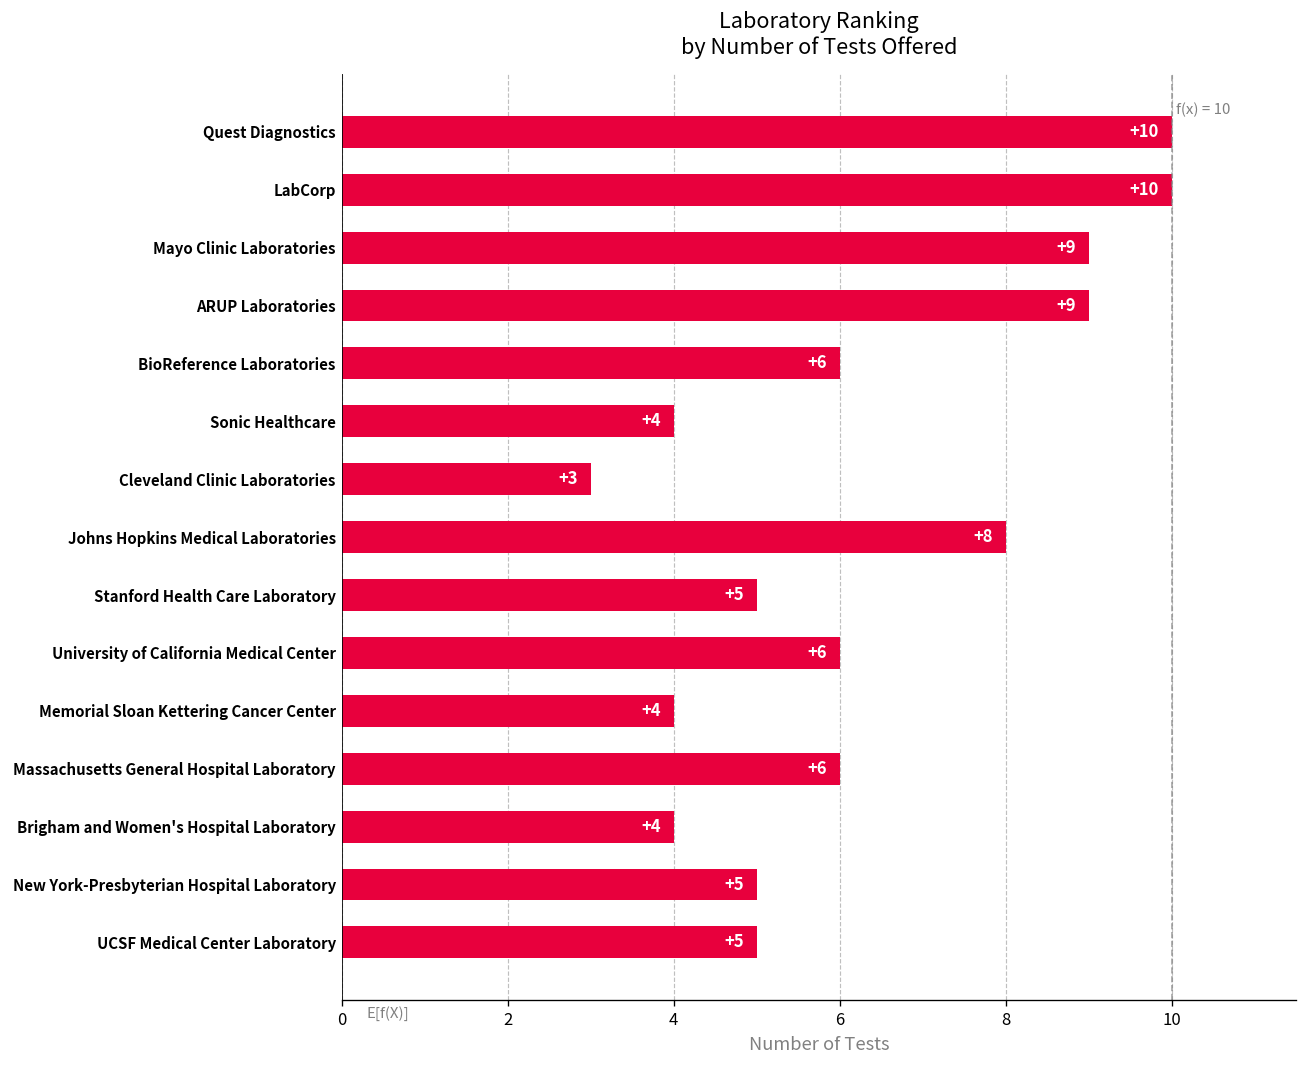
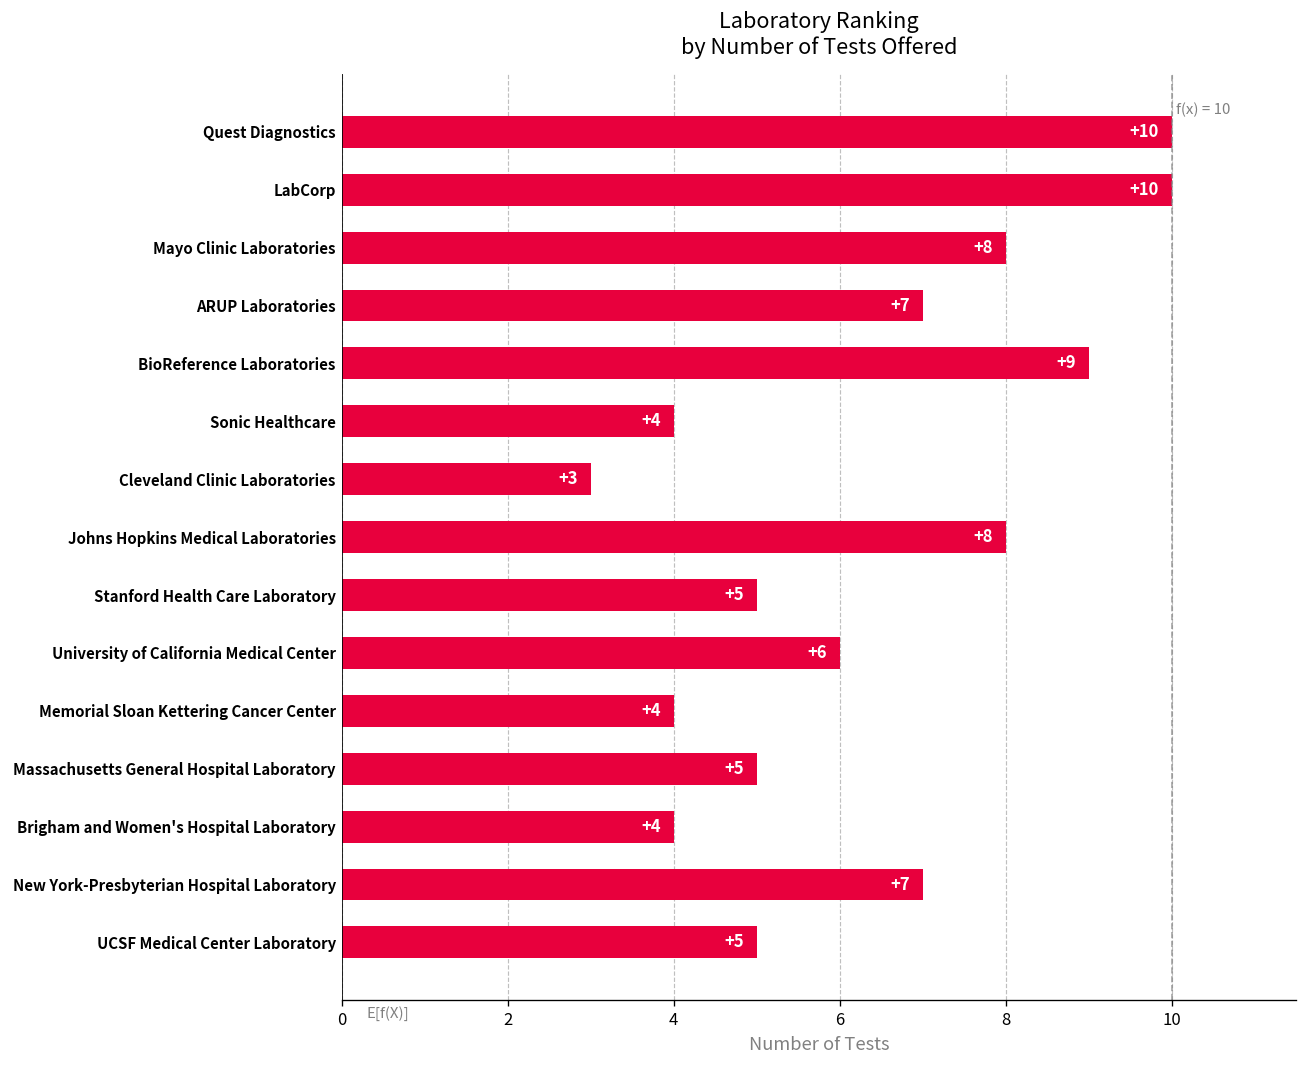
Mayo Clinic Laboratories: +9 -> +8
ARUP Laboratories: +9 -> +7
BioReference Laboratories: +6 -> +9
Massachusetts General Hospital Laboratory: +6 -> +5
New York-Presbyterian Hospital Laboratory: +5 -> +7
